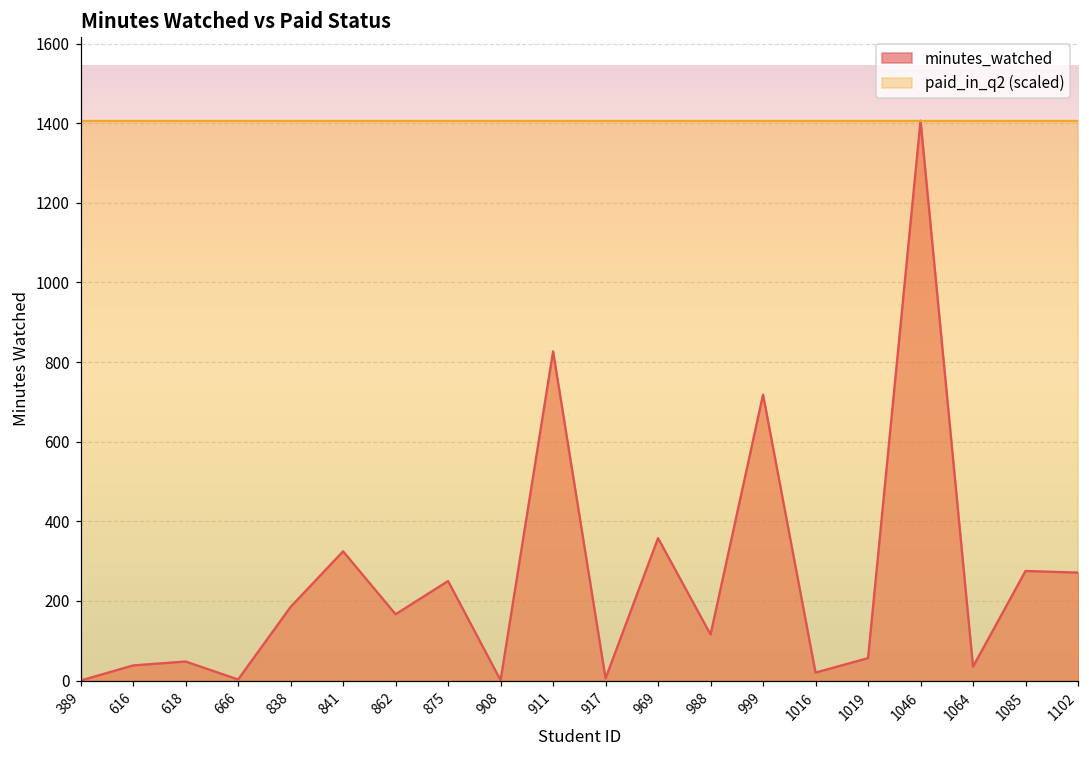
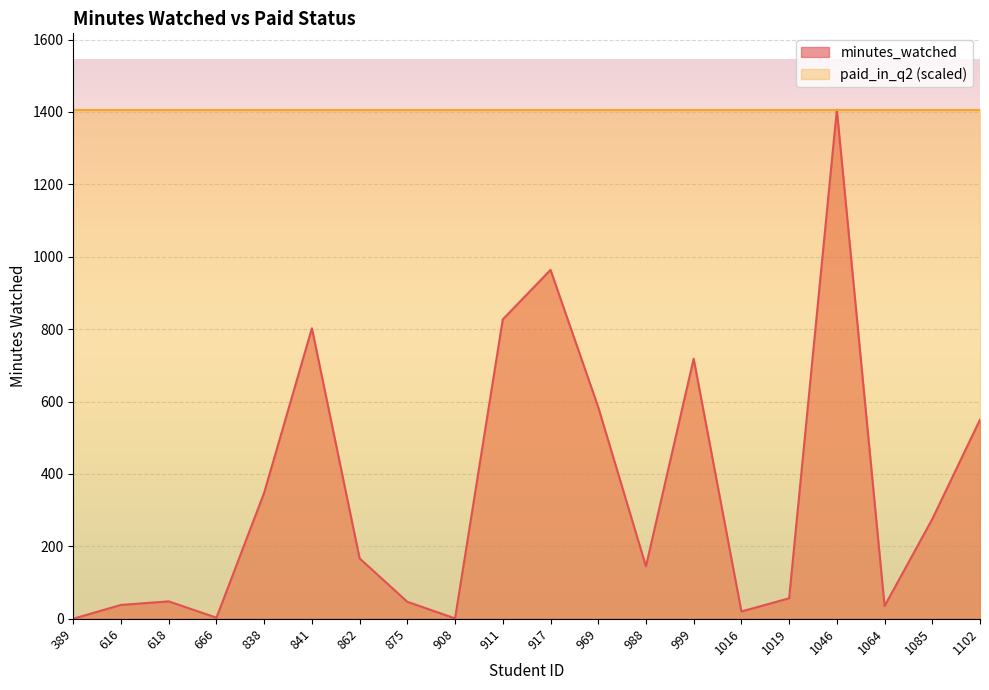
minutes_watched, 838: 190 -> 350
minutes_watched, 841: 320 -> 800
minutes_watched, 875: 250 -> 50
minutes_watched, 917: 10 -> 960
minutes_watched, 969: 360 -> 580
minutes_watched, 988: 120 -> 140
minutes_watched, 1102: 270 -> 550
